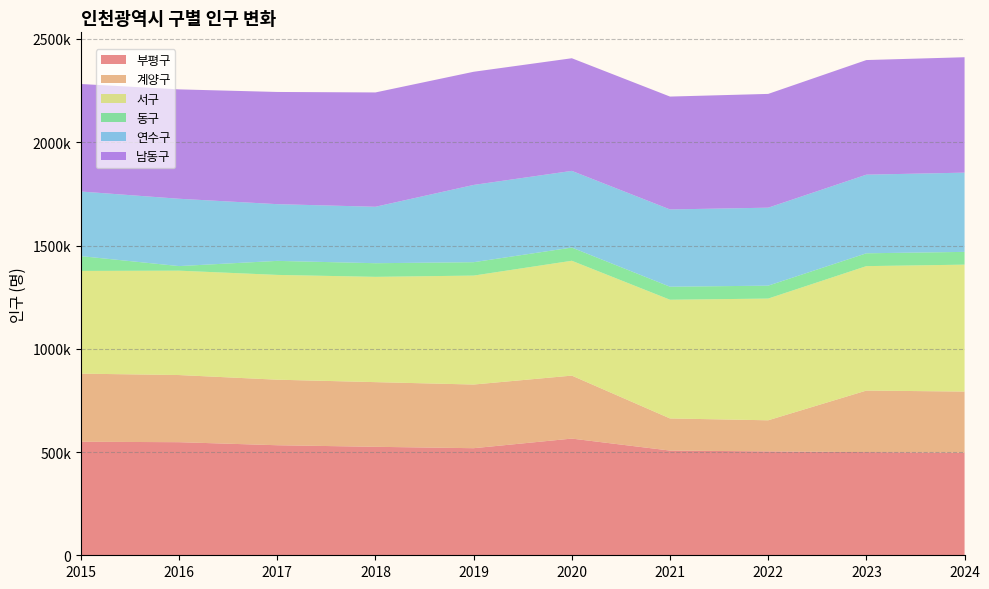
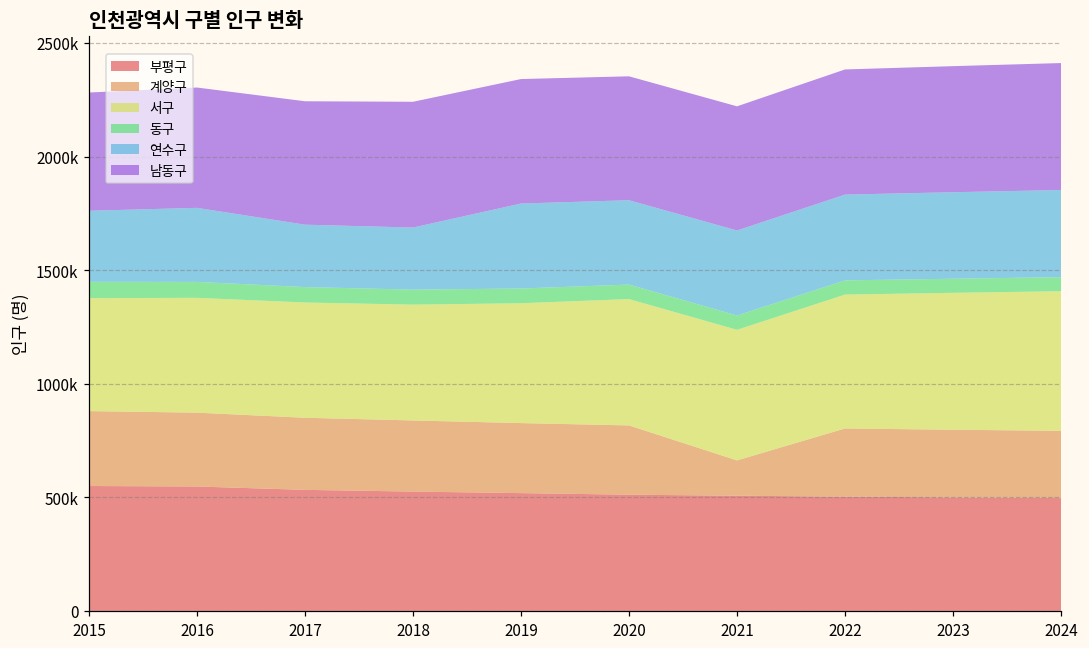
동구, 2016: 20000 -> 70000
부평구, 2020: 570000 -> 510000
계양구, 2022: 150000 -> 300000
